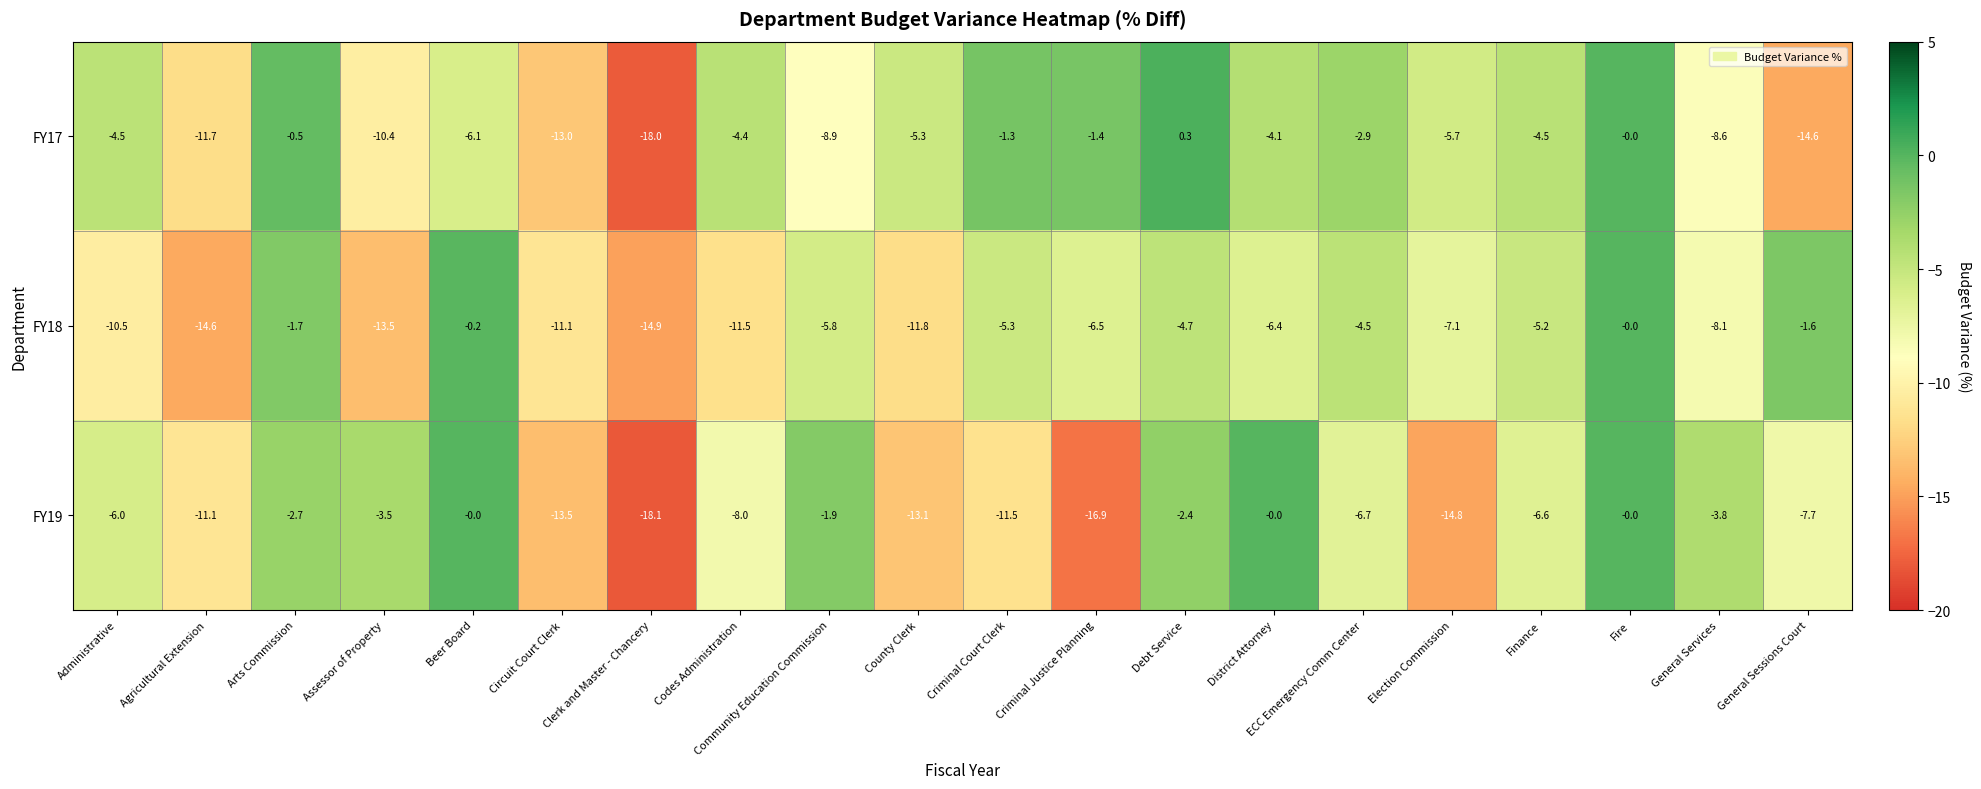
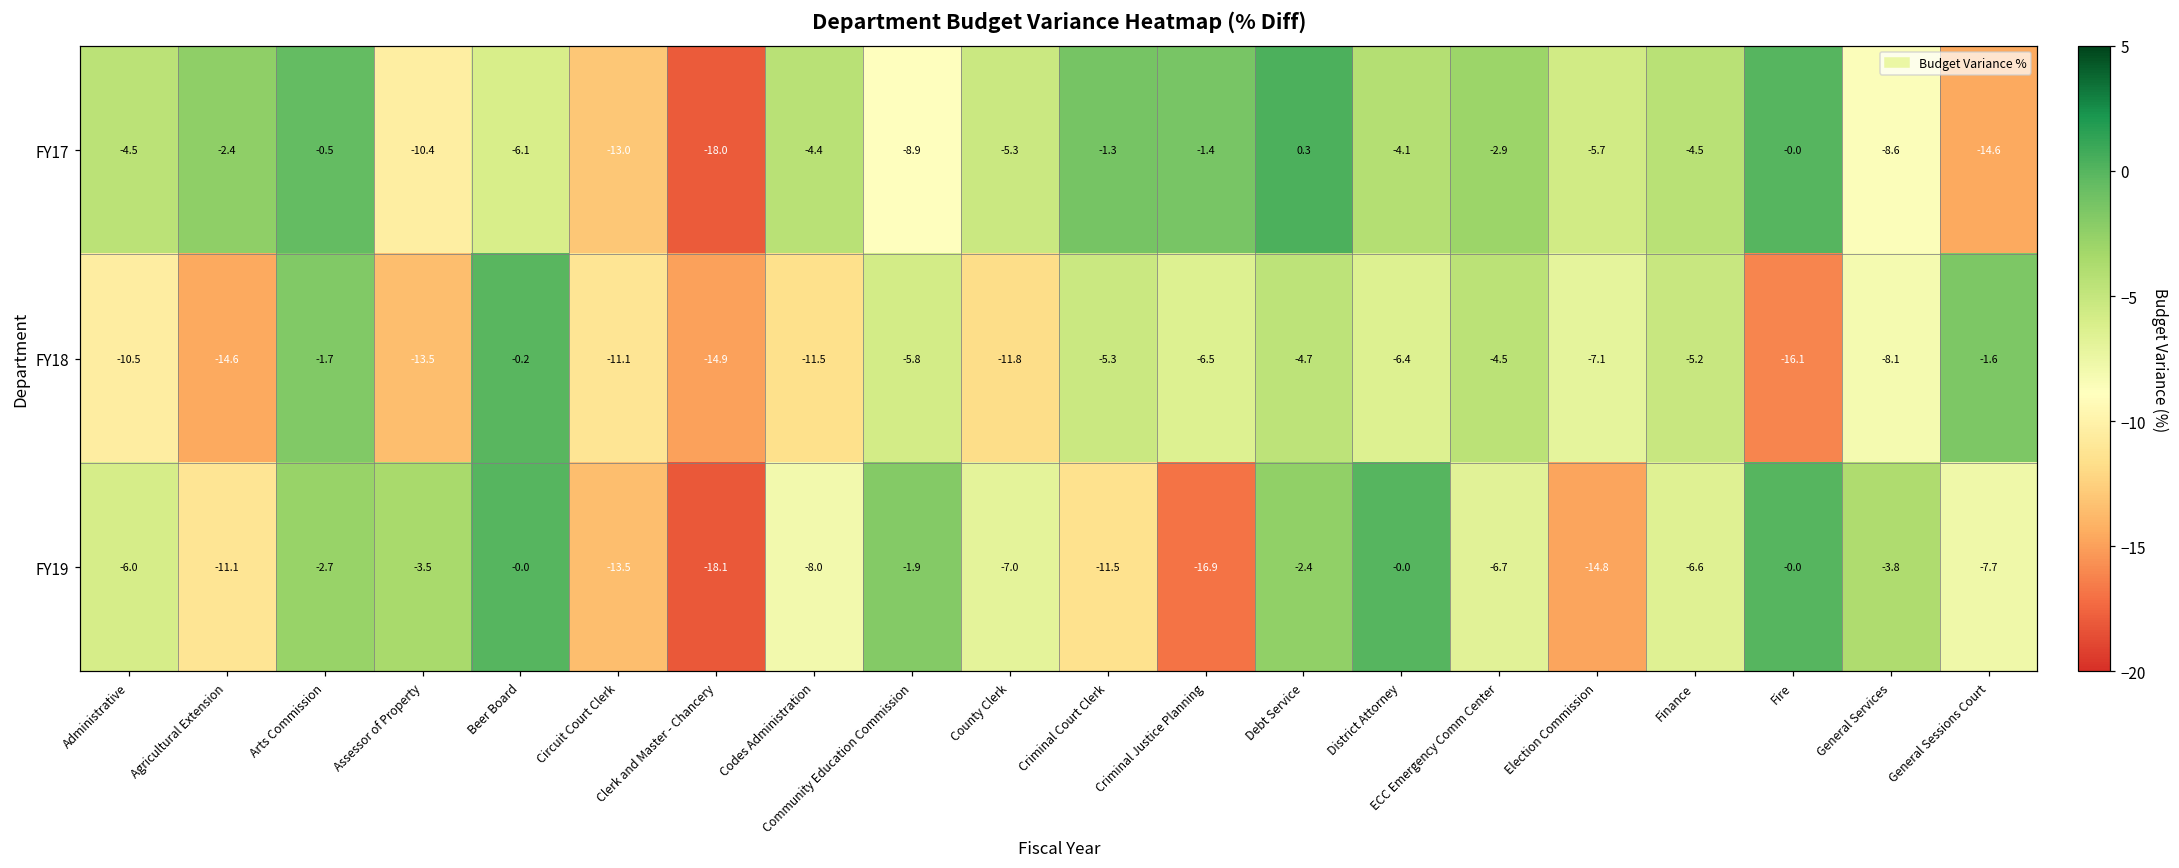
FY17, Agricultural Extension: -11.7 -> -2.4
FY18, Fire: -0.0 -> -16.1
FY19, County Clerk: -13.1 -> -7.0
